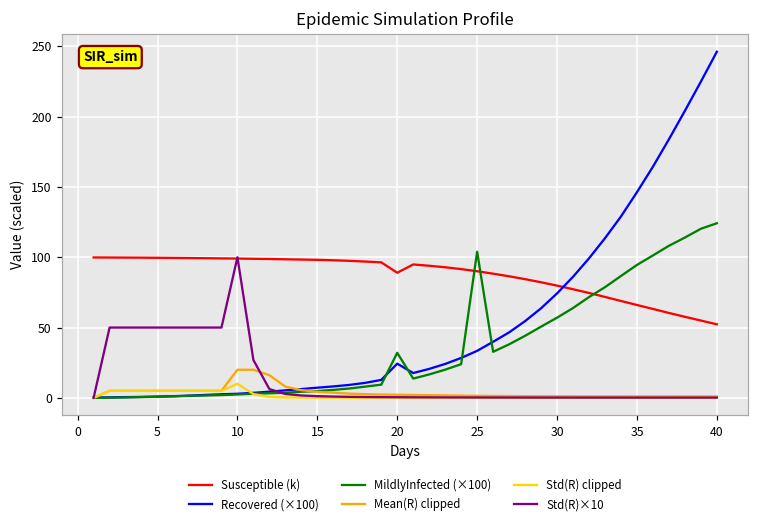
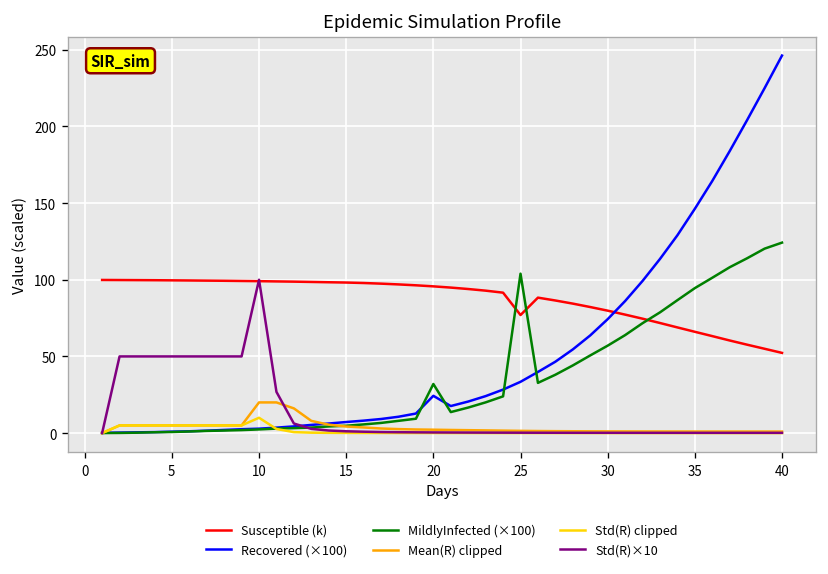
Susceptible (k), 20: 89 -> 96
Susceptible (k), 25: 90 -> 77
